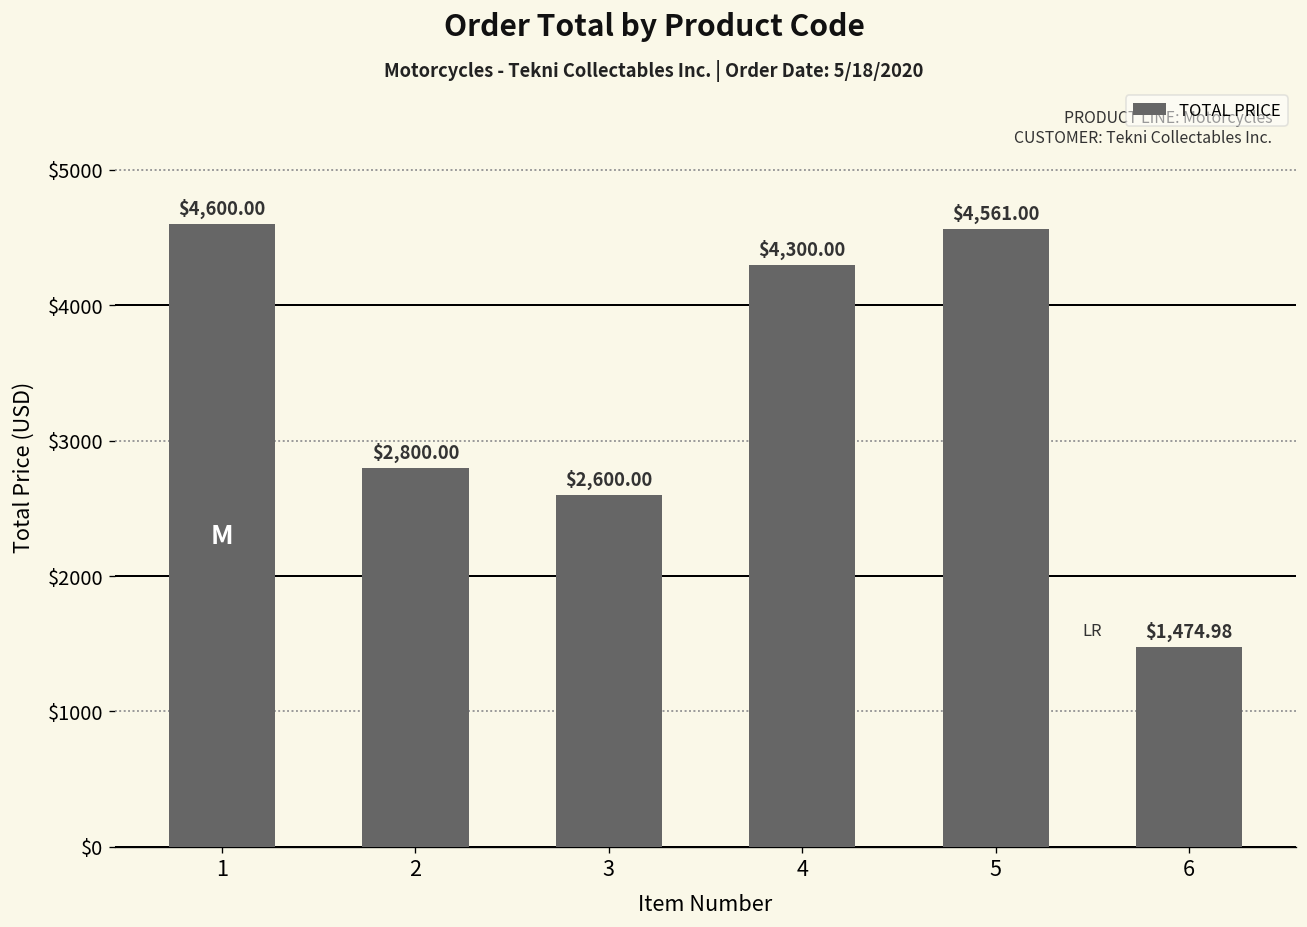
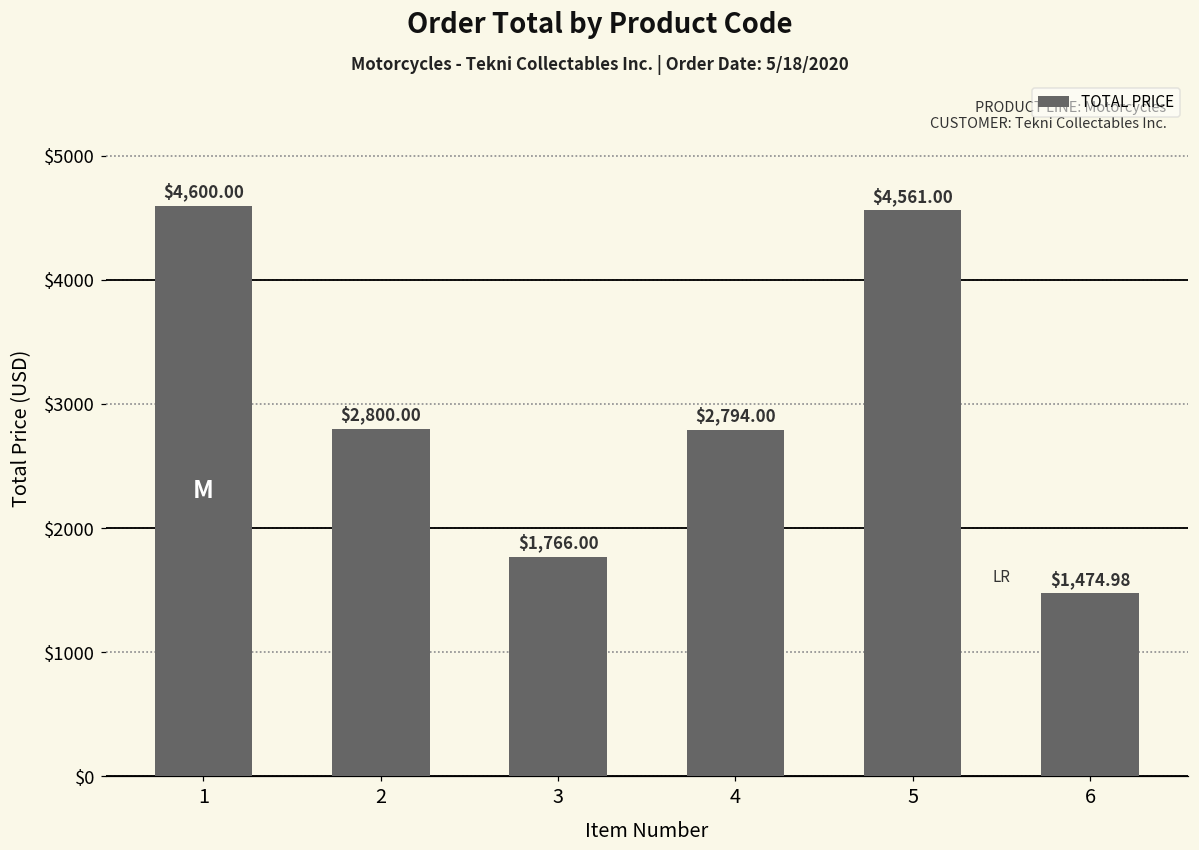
3: $2,600.00 -> $1,766.00
4: $4,300.00 -> $2,794.00
